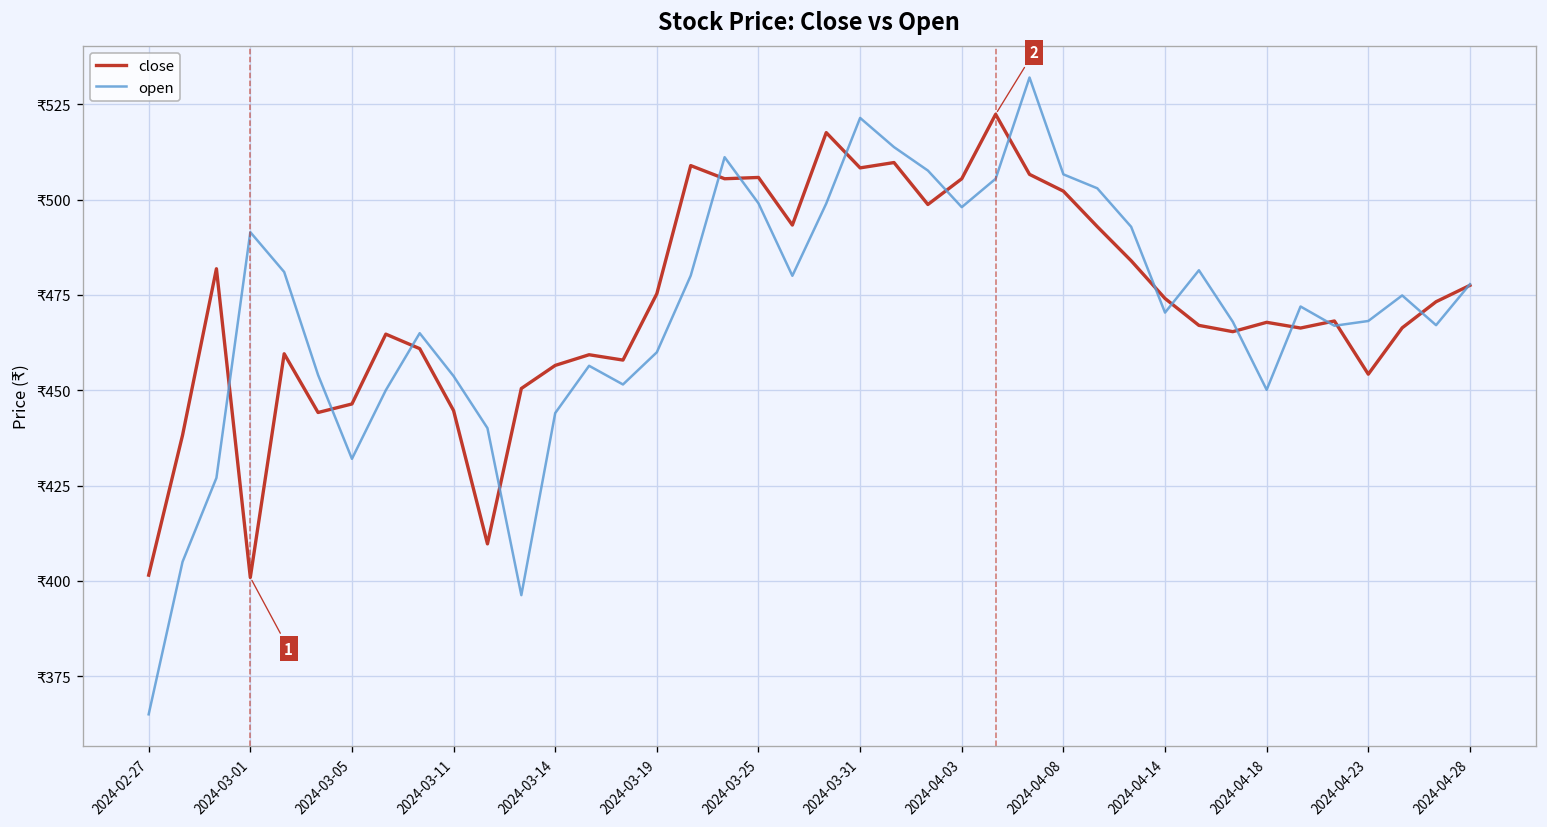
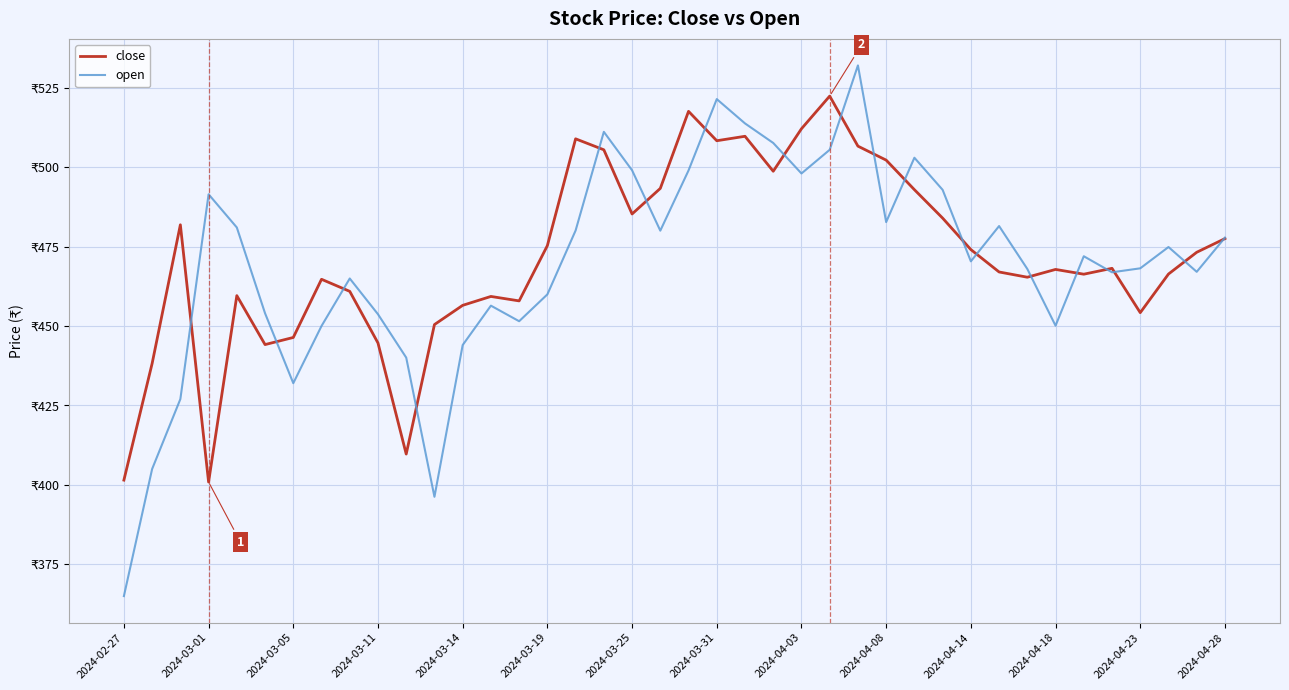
close, 2024-03-25: ₹506 -> ₹485
close, 2024-04-03: ₹505 -> ₹512
open, 2024-04-08: ₹507 -> ₹483
